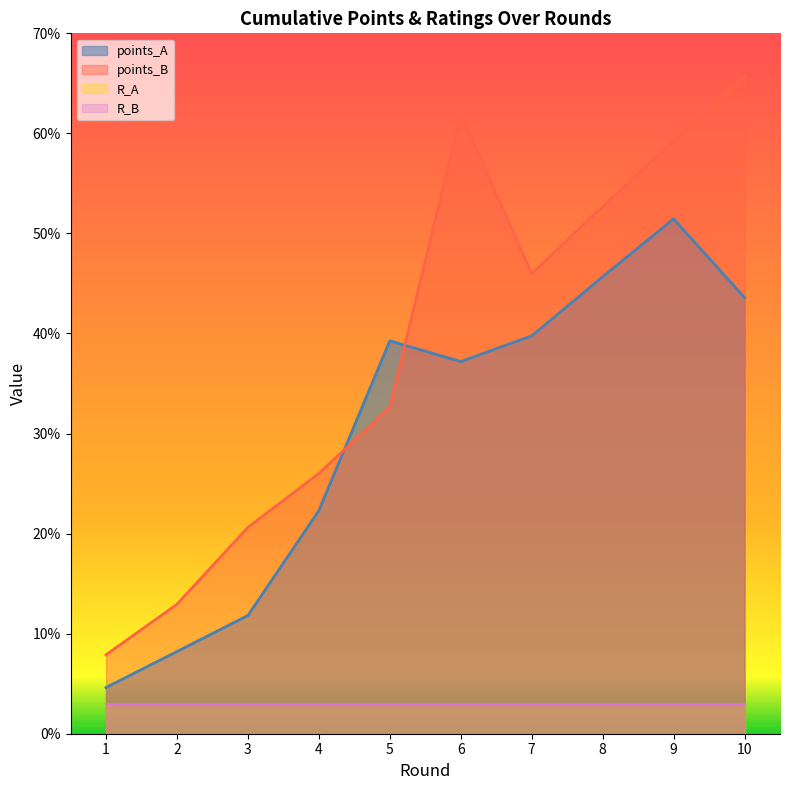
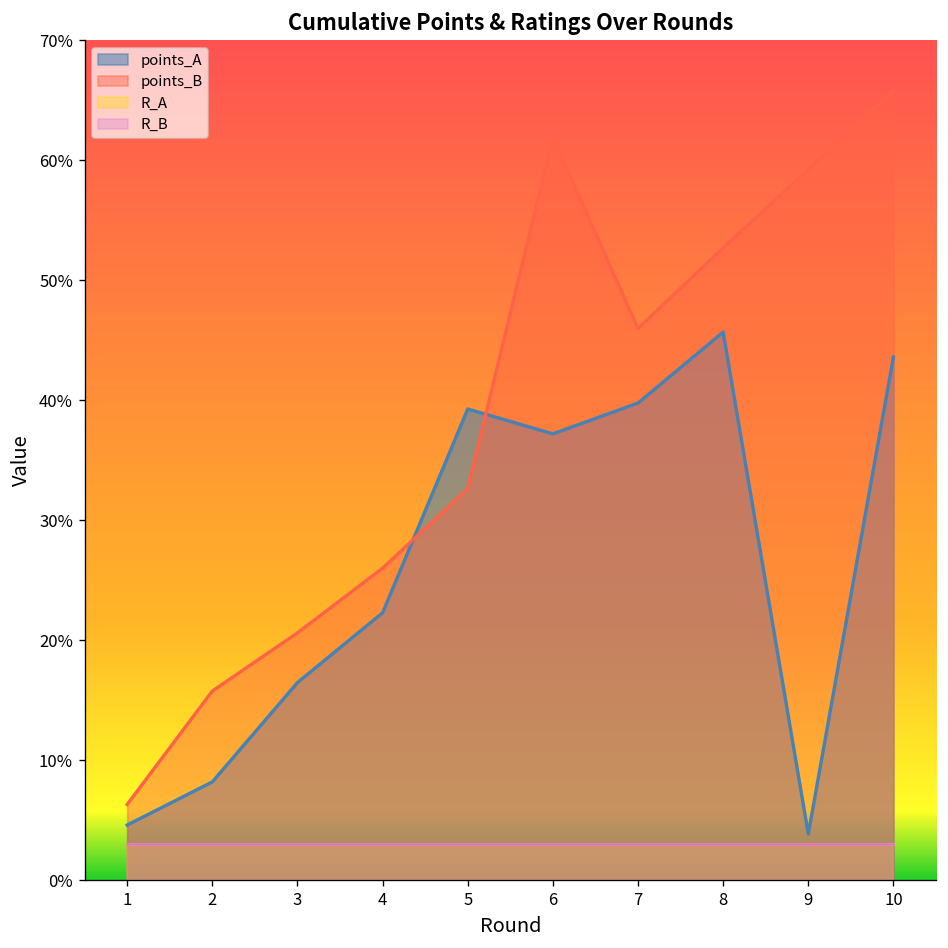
points_B, 1: 7.9% -> 6.3%
points_B, 2: 12.9% -> 15.8%
points_A, 3: 11.8% -> 16.5%
points_A, 9: 51.5% -> 3.9%
